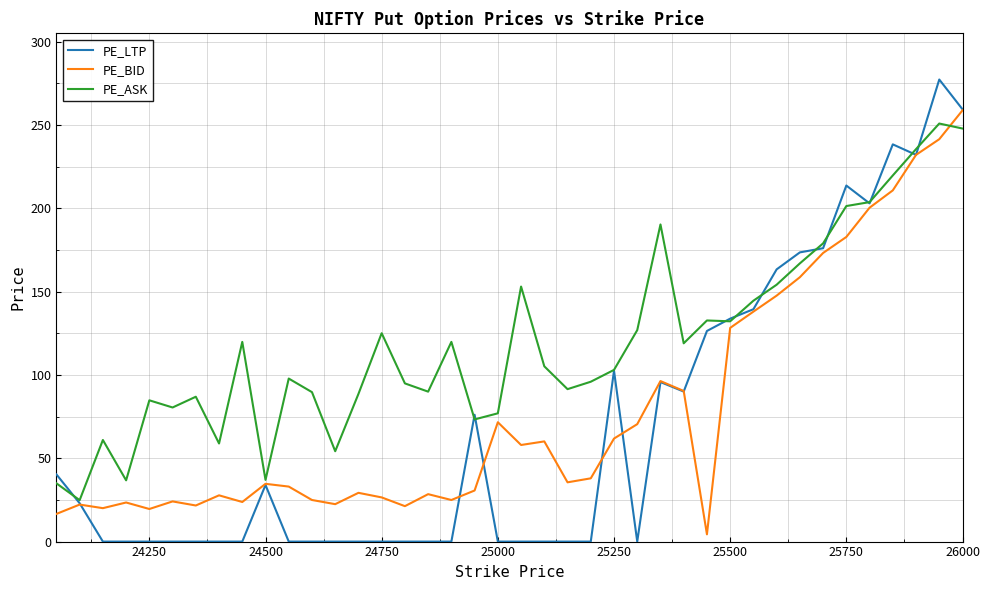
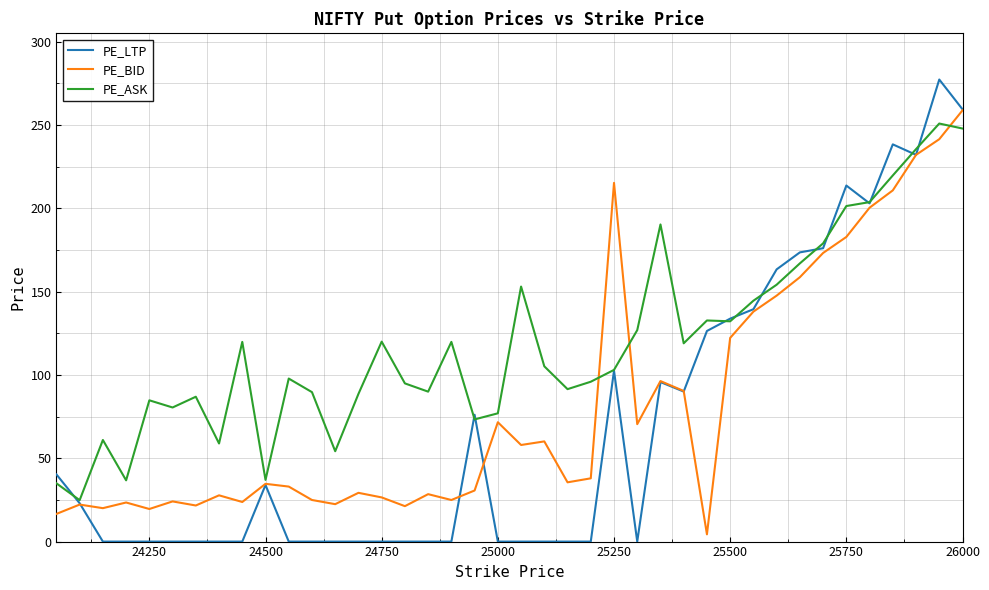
PE_ASK, 24750: 125 -> 120
PE_BID, 25250: 62 -> 215
PE_BID, 25500: 128 -> 122
